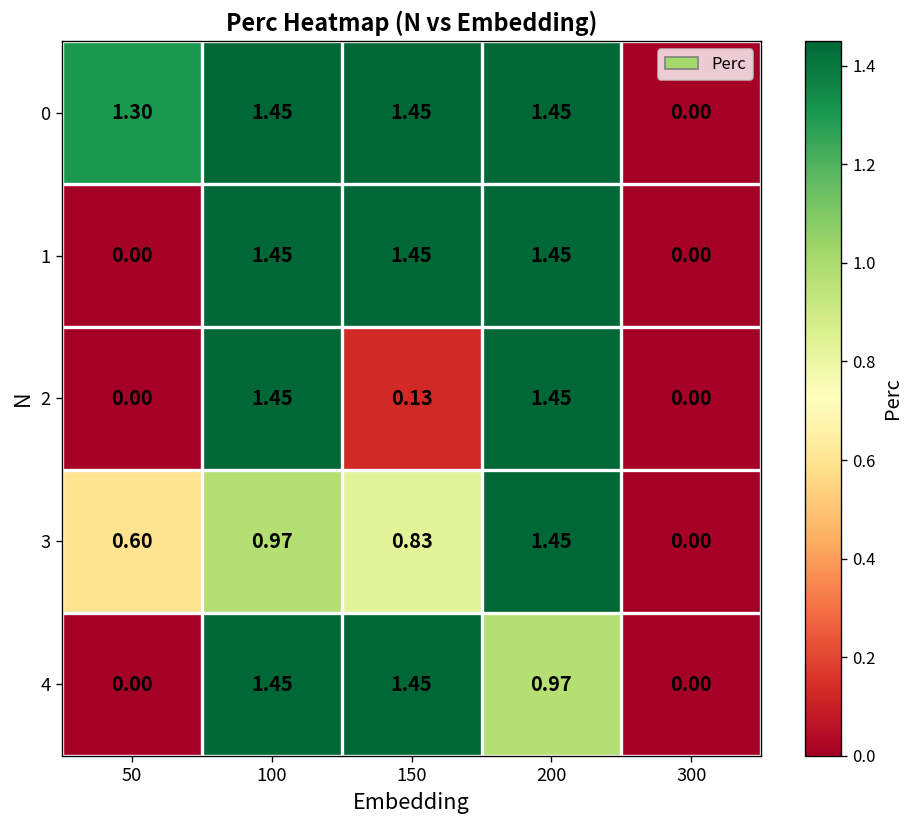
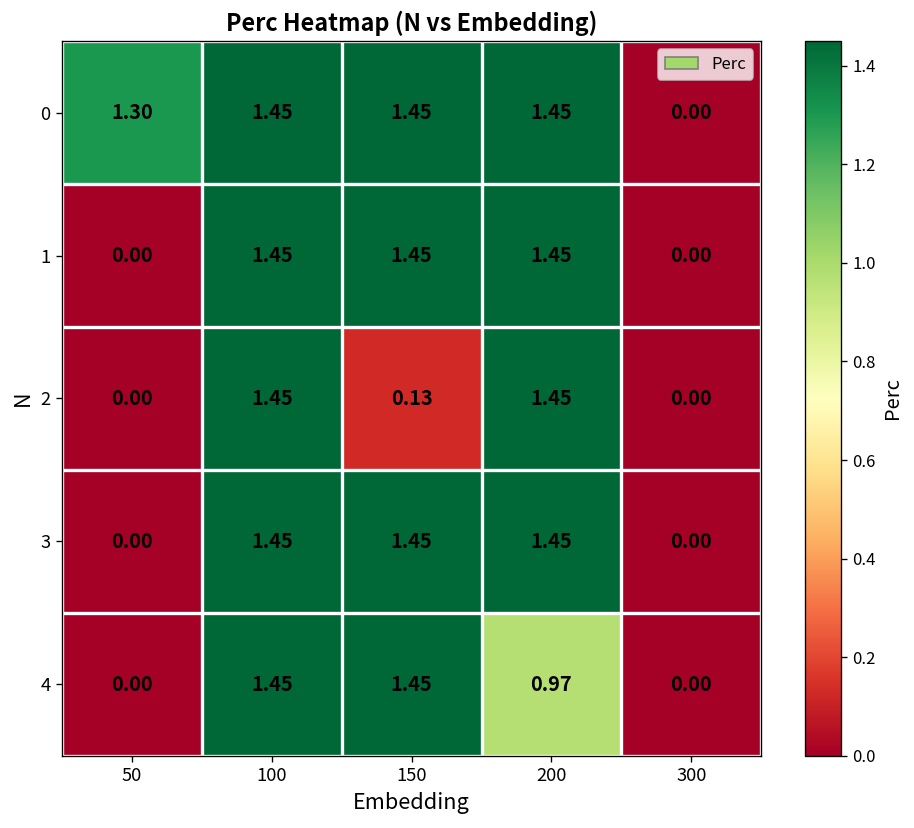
3, 50: 0.60 -> 0.00
3, 100: 0.97 -> 1.45
3, 150: 0.83 -> 1.45
